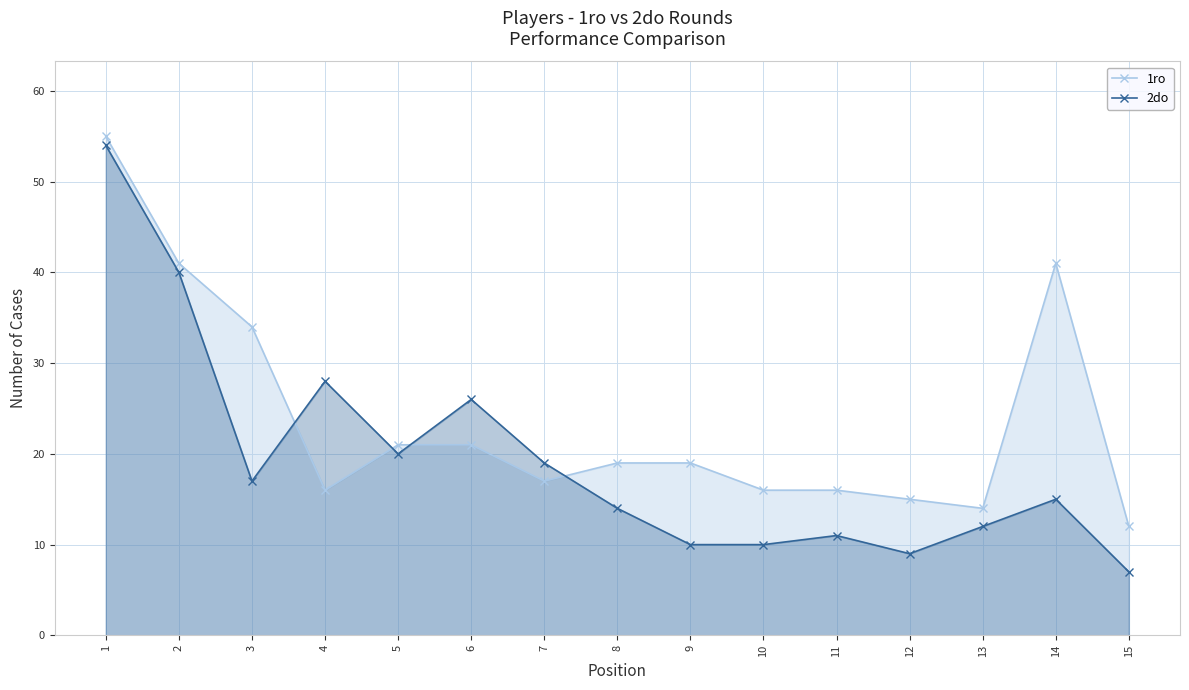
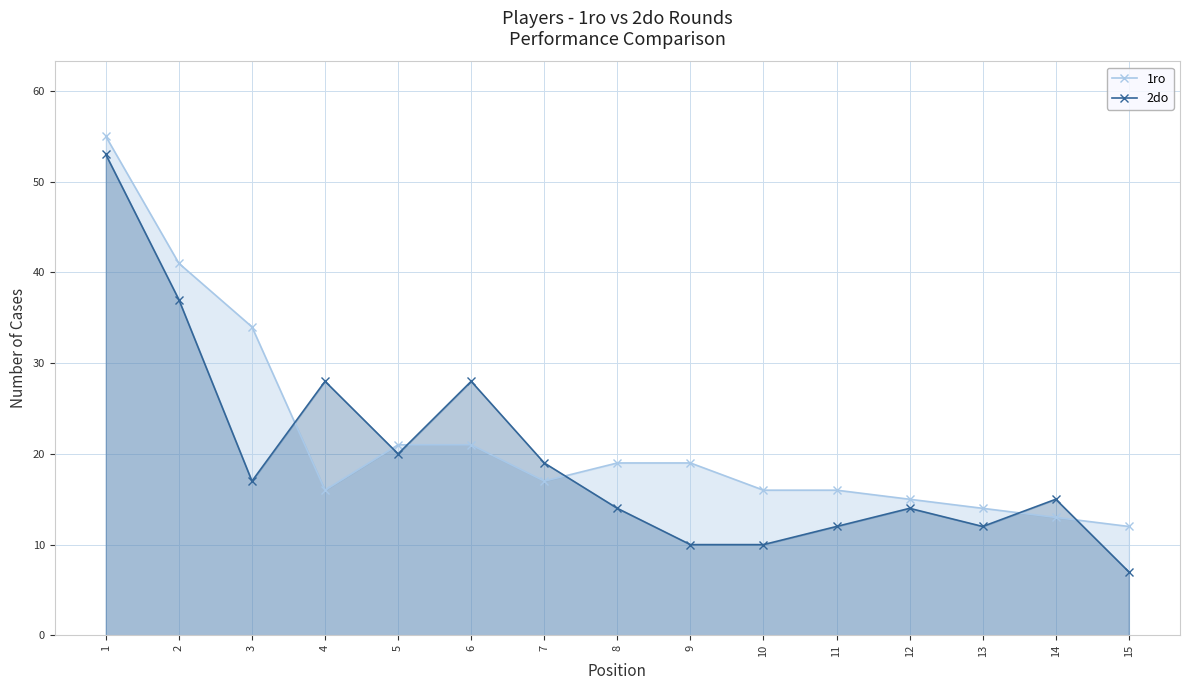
2do, 1: 54 -> 53
2do, 2: 40 -> 37
2do, 6: 26 -> 28
2do, 11: 11 -> 12
2do, 12: 9 -> 14
1ro, 14: 41 -> 13
